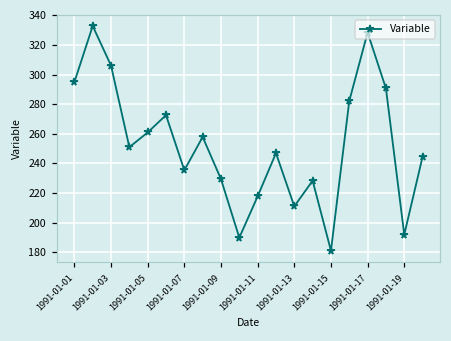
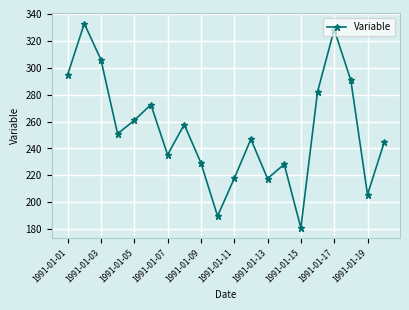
1991-01-13: 211 -> 218
1991-01-19: 192 -> 206
